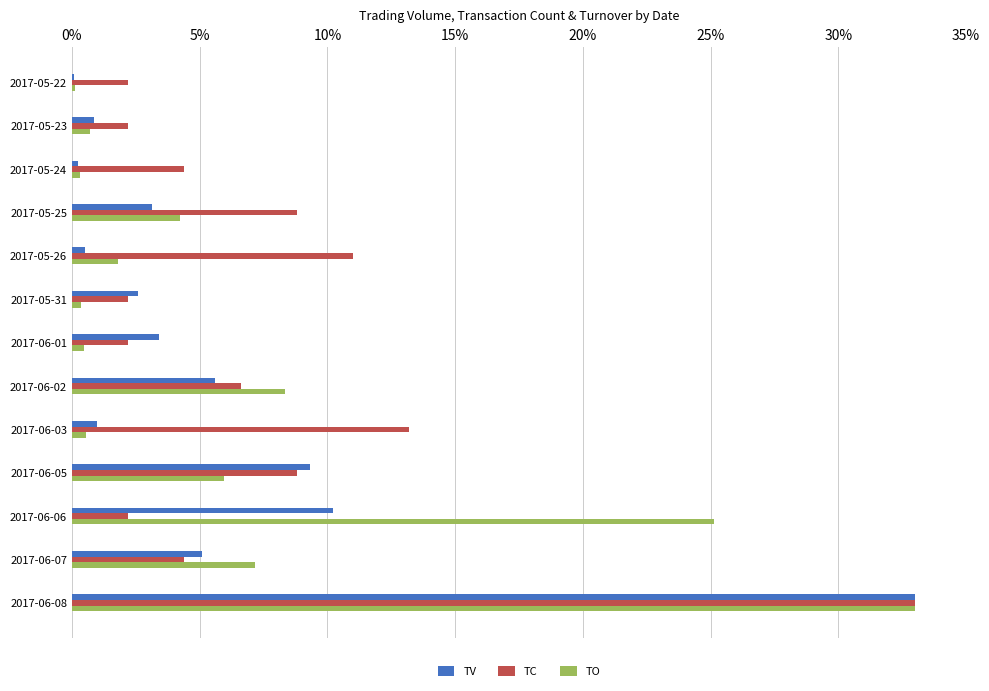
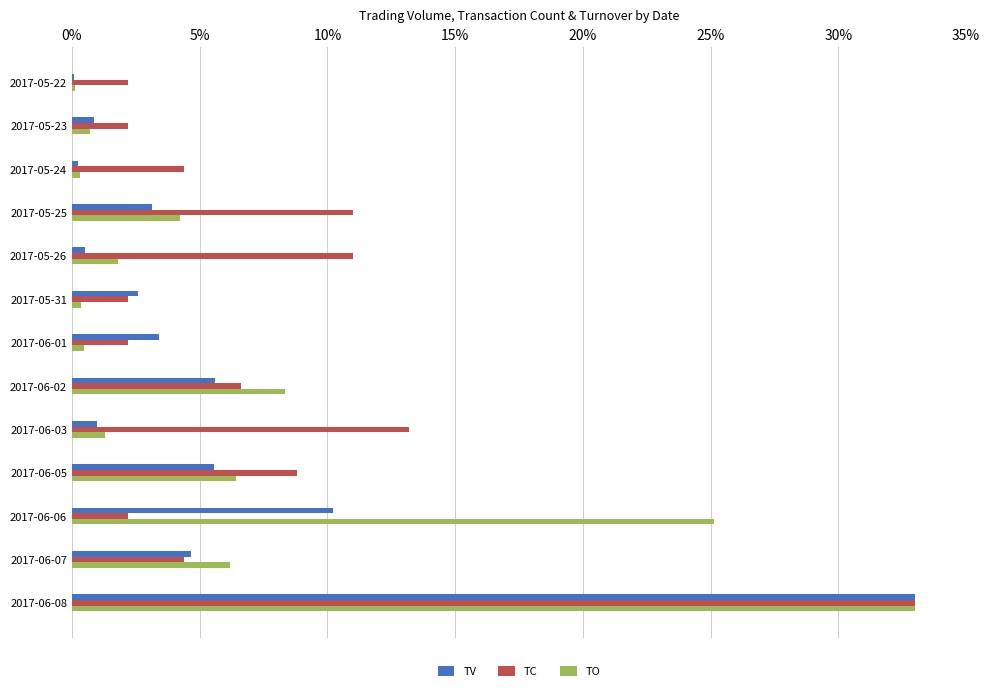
TC, 2017-05-25: 8.8% -> 11.0%
TO, 2017-06-03: 0.6% -> 1.3%
TV, 2017-06-05: 9.3% -> 5.6%
TO, 2017-06-05: 6.0% -> 6.4%
TV, 2017-06-07: 5.1% -> 4.7%
TO, 2017-06-07: 7.2% -> 6.2%
